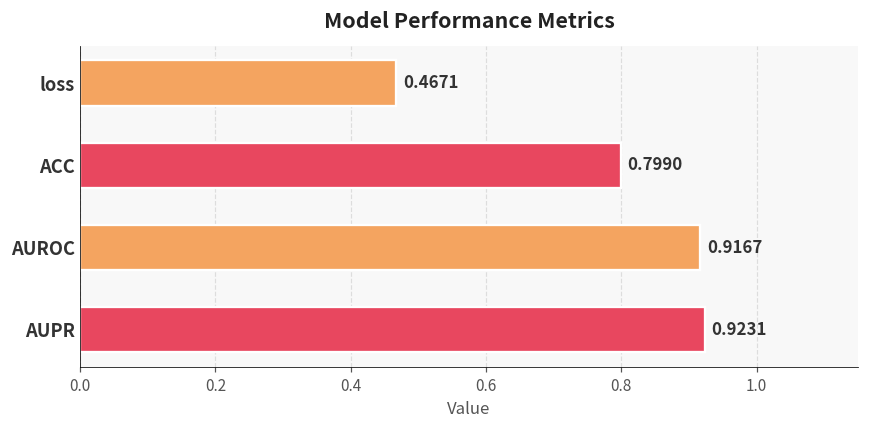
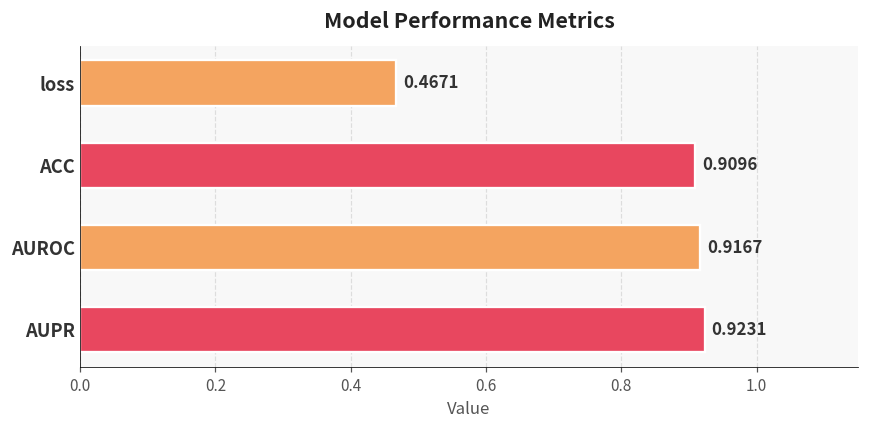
ACC: 0.7990 -> 0.9096
